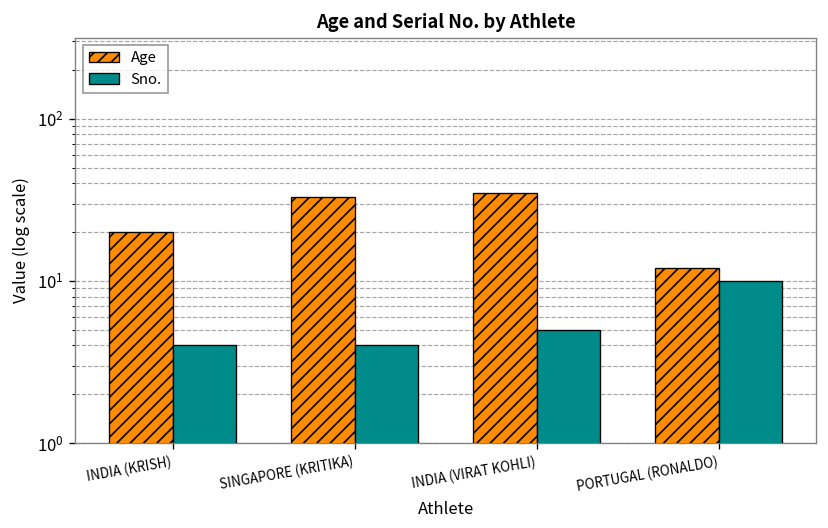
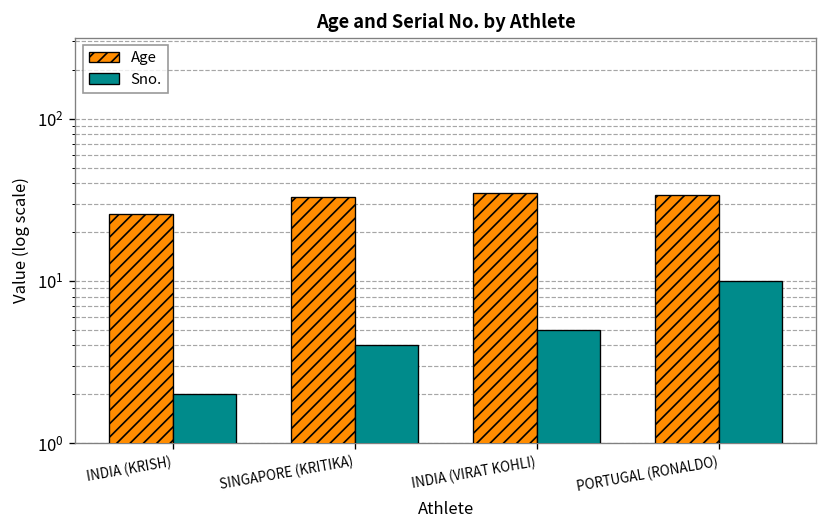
Age, INDIA (KRISH): 20 -> 26
Sno., INDIA (KRISH): 4 -> 2
Age, PORTUGAL (RONALDO): 12 -> 34
